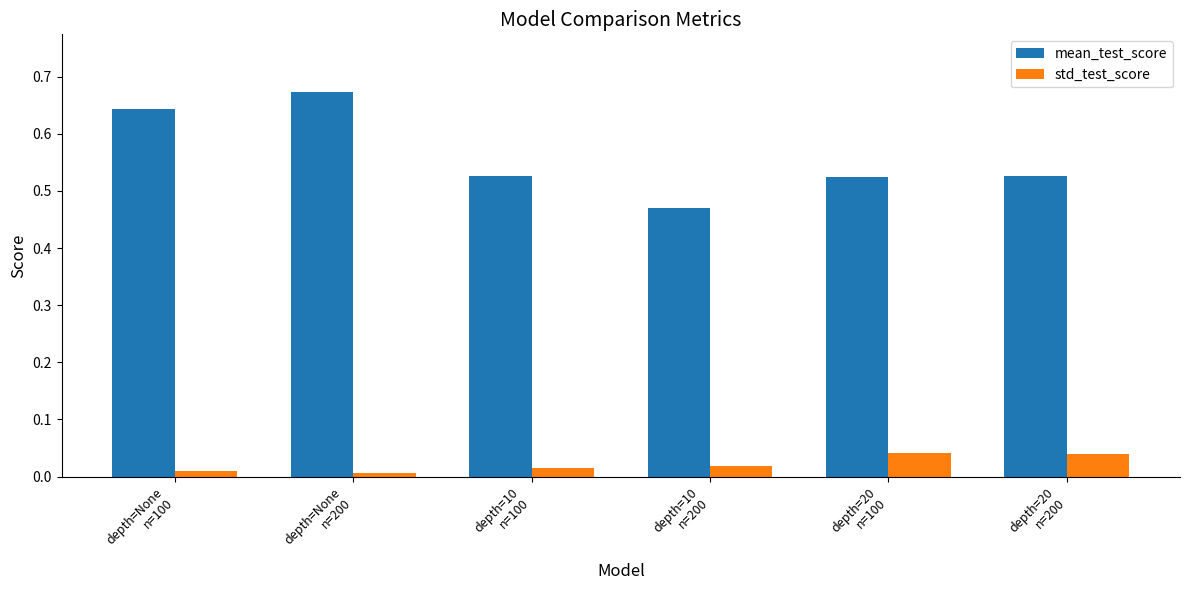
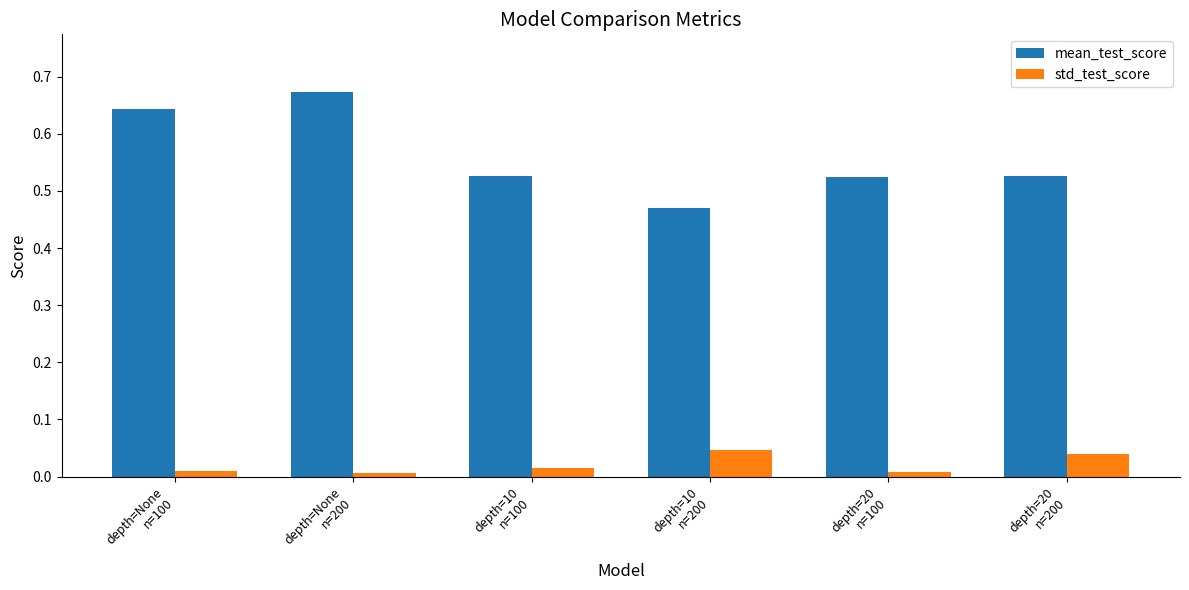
std_test_score, depth=10 n=200: 0.02 -> 0.05
std_test_score, depth=20 n=100: 0.04 -> 0.01
